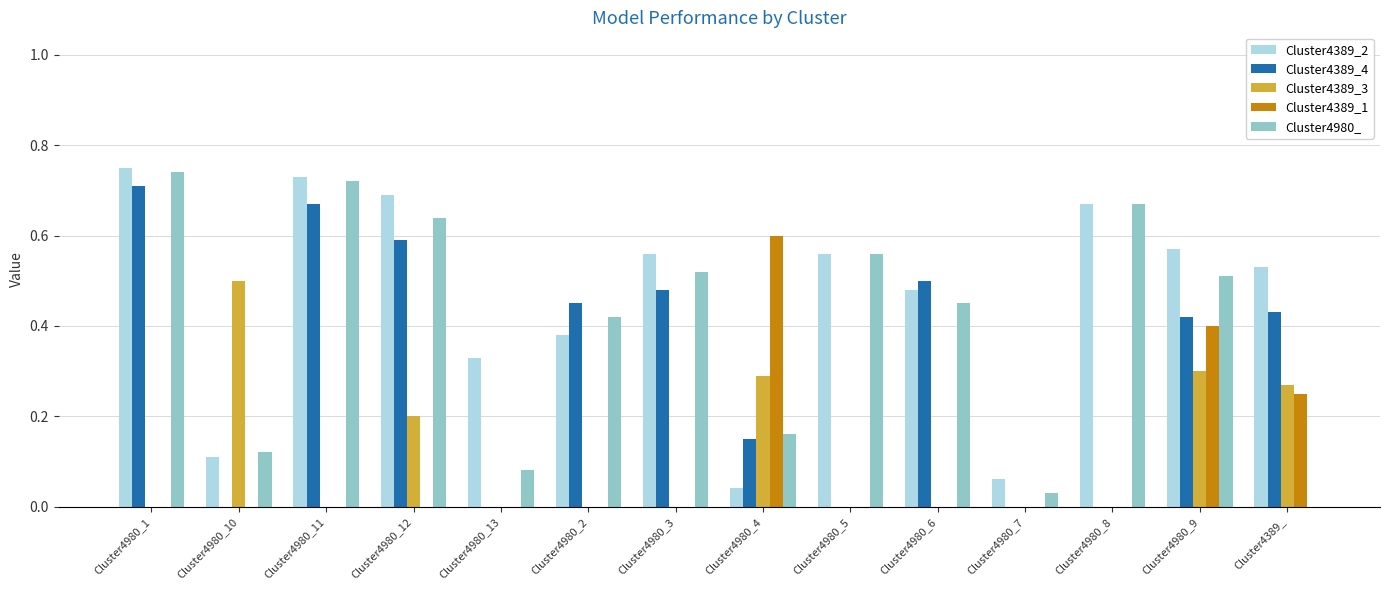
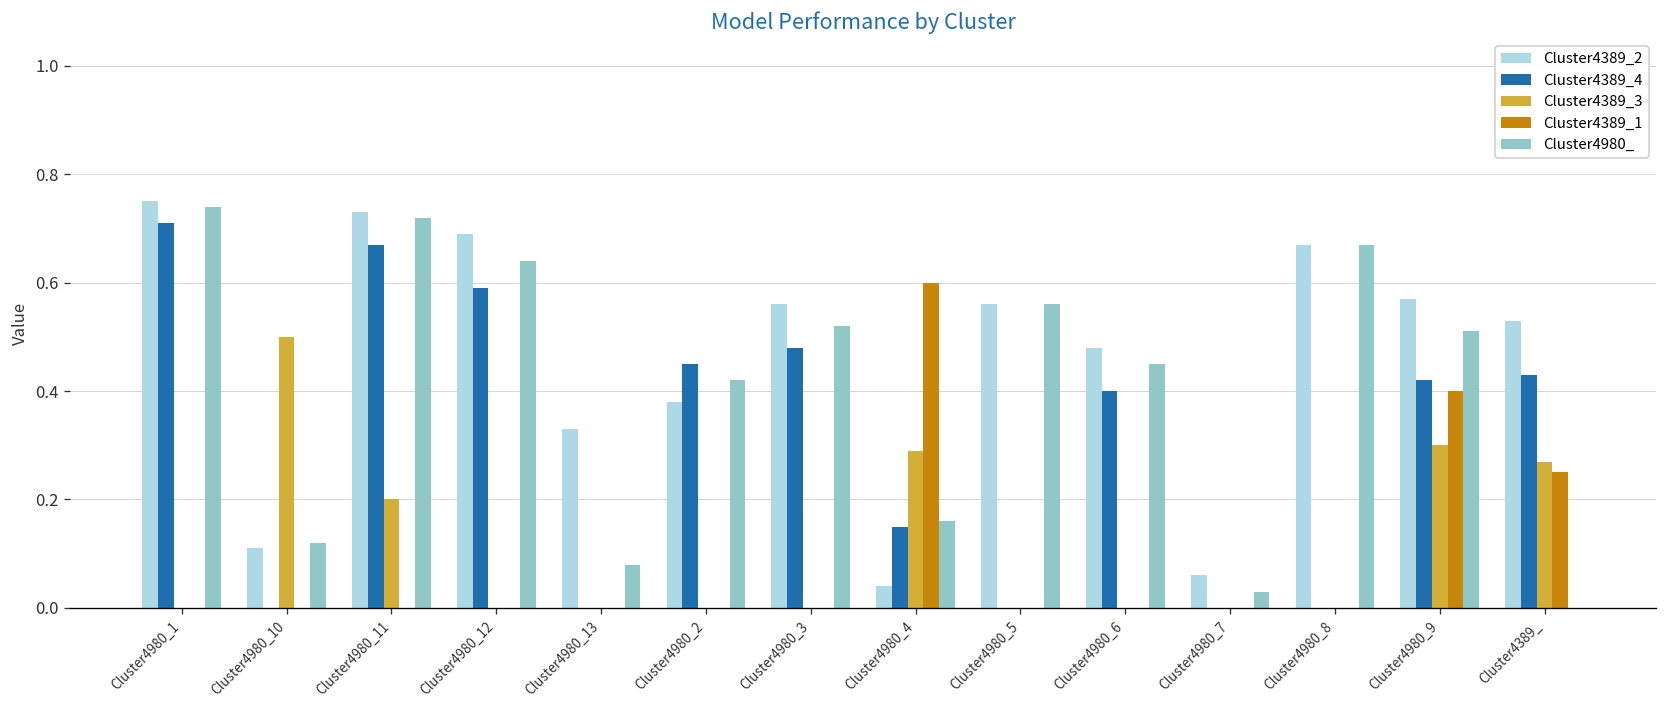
Cluster4389_3, Cluster4980_11: 0.0 -> 0.2
Cluster4389_3, Cluster4980_12: 0.2 -> 0.0
Cluster4389_4, Cluster4980_6: 0.5 -> 0.4
